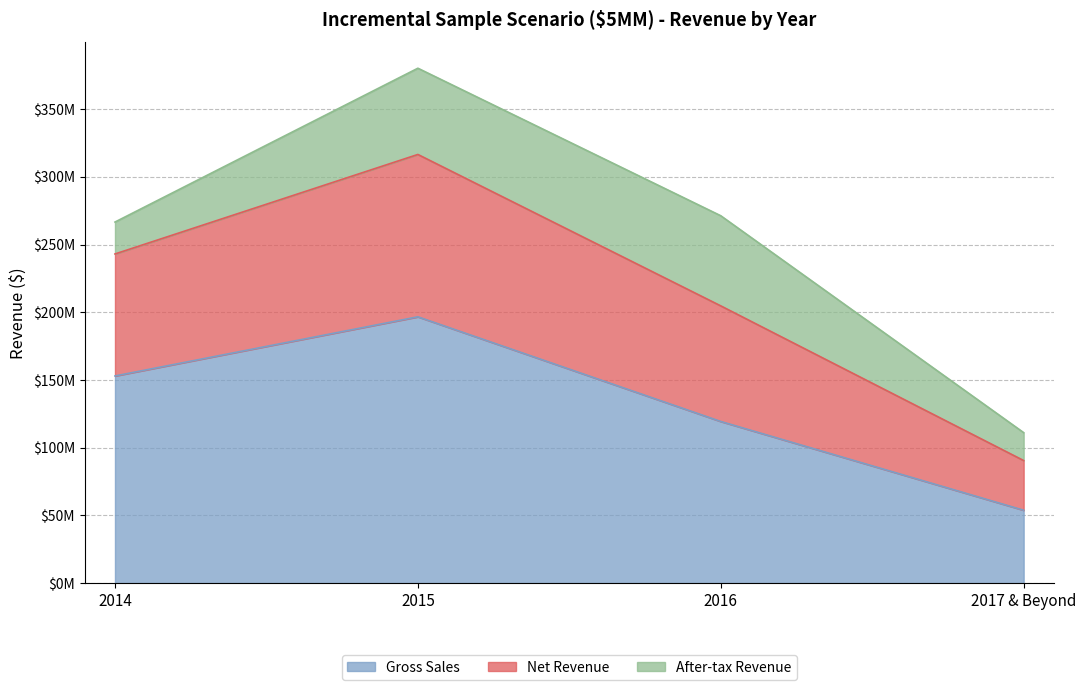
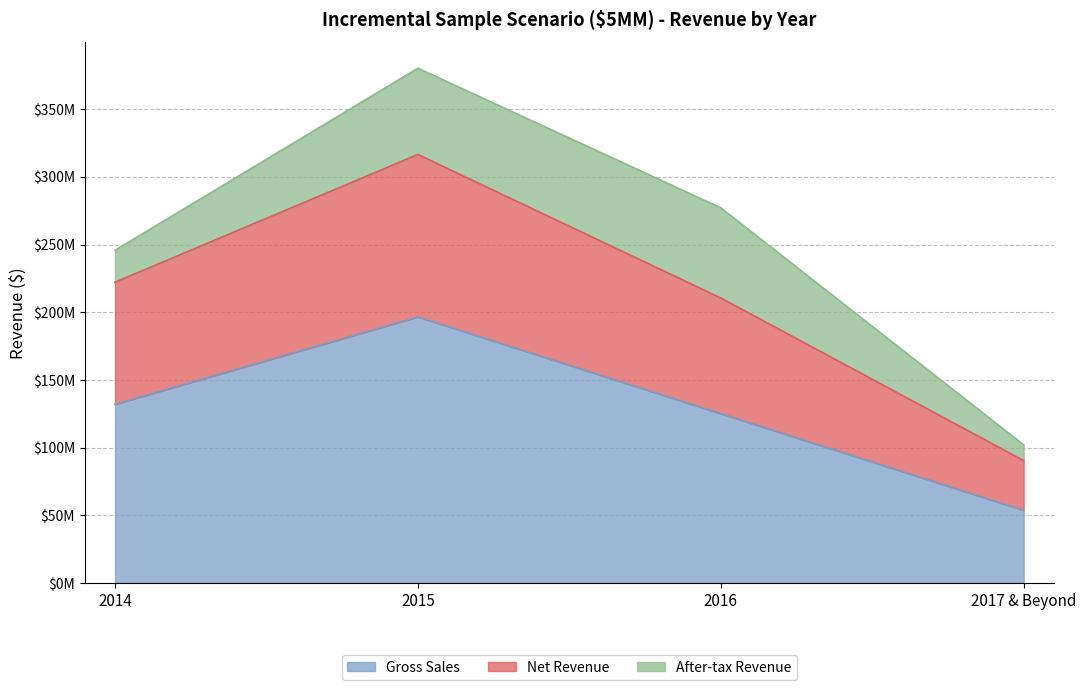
Gross Sales, 2014: $153000000 -> $132000000
Gross Sales, 2016: $119000000 -> $125000000
After-tax Revenue, 2017 & Beyond: $21000000 -> $12000000
